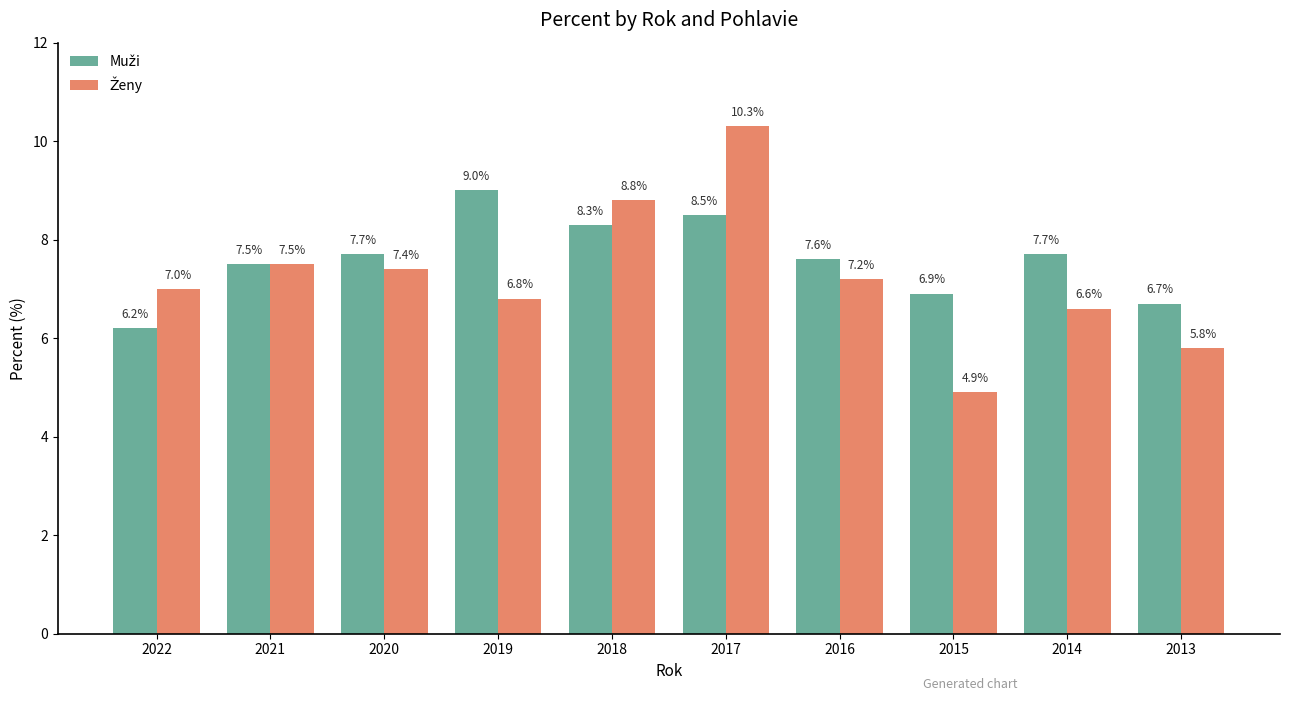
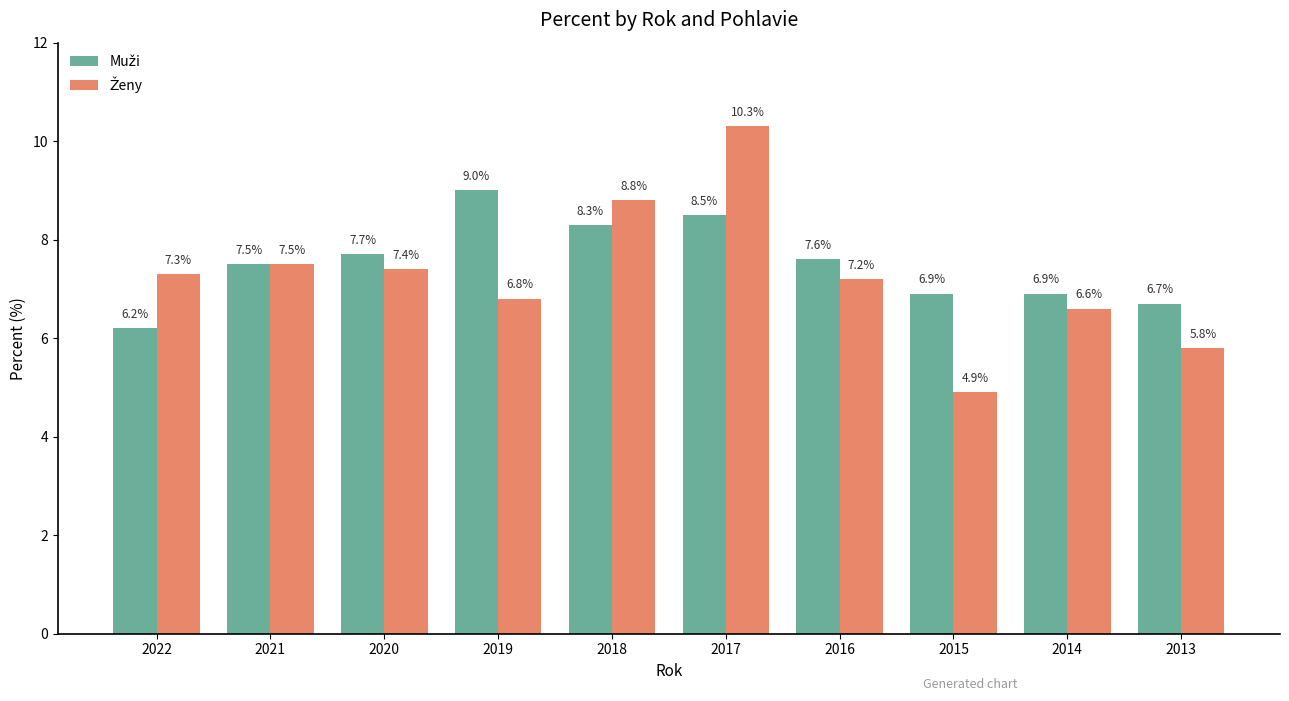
Ženy, 2022: 7.0% -> 7.3%
Muži, 2014: 7.7% -> 6.9%
